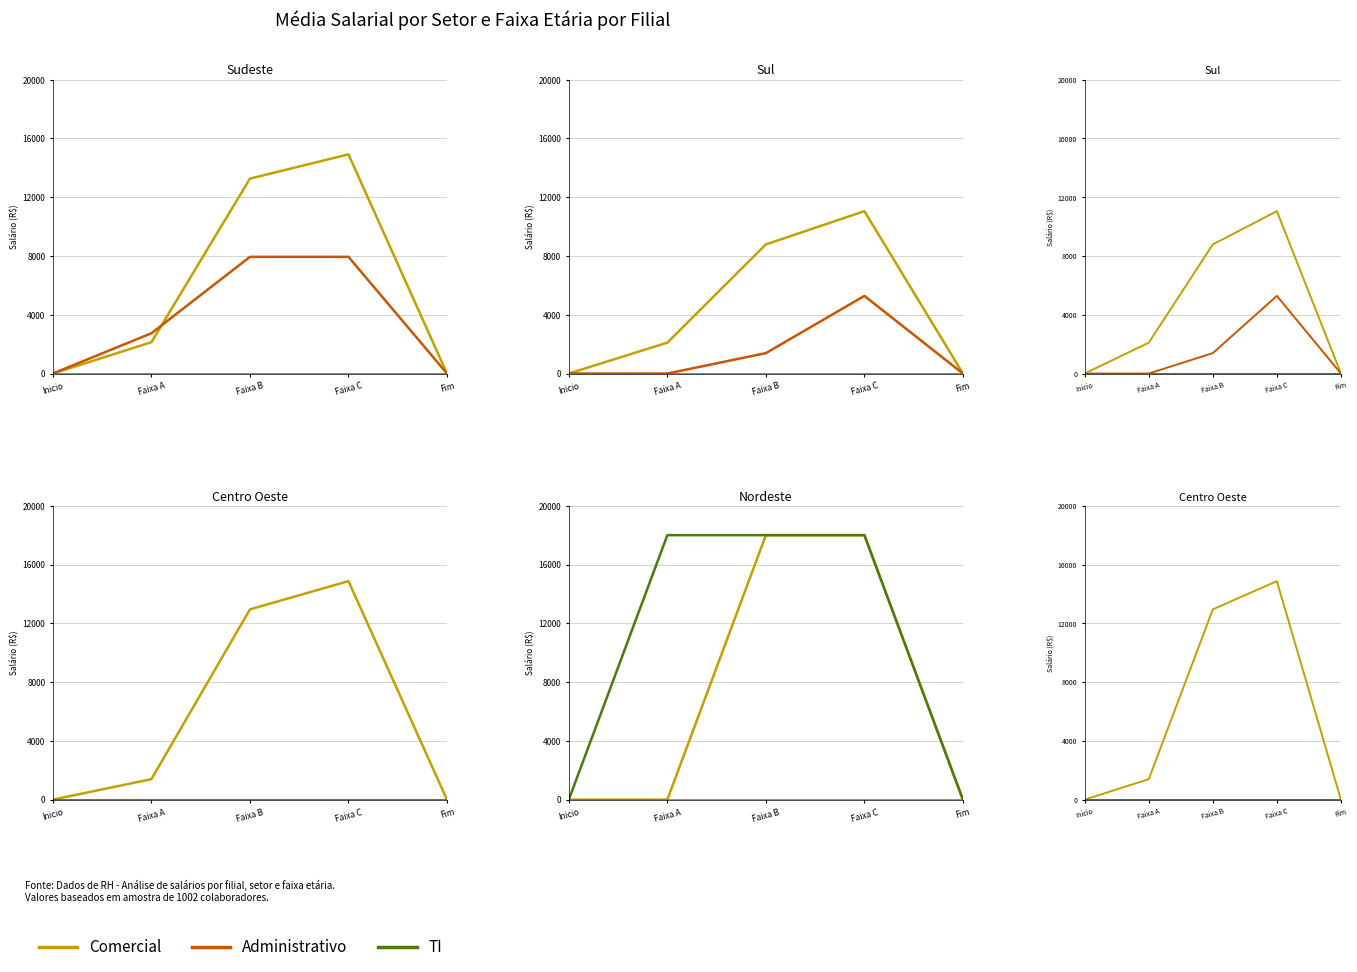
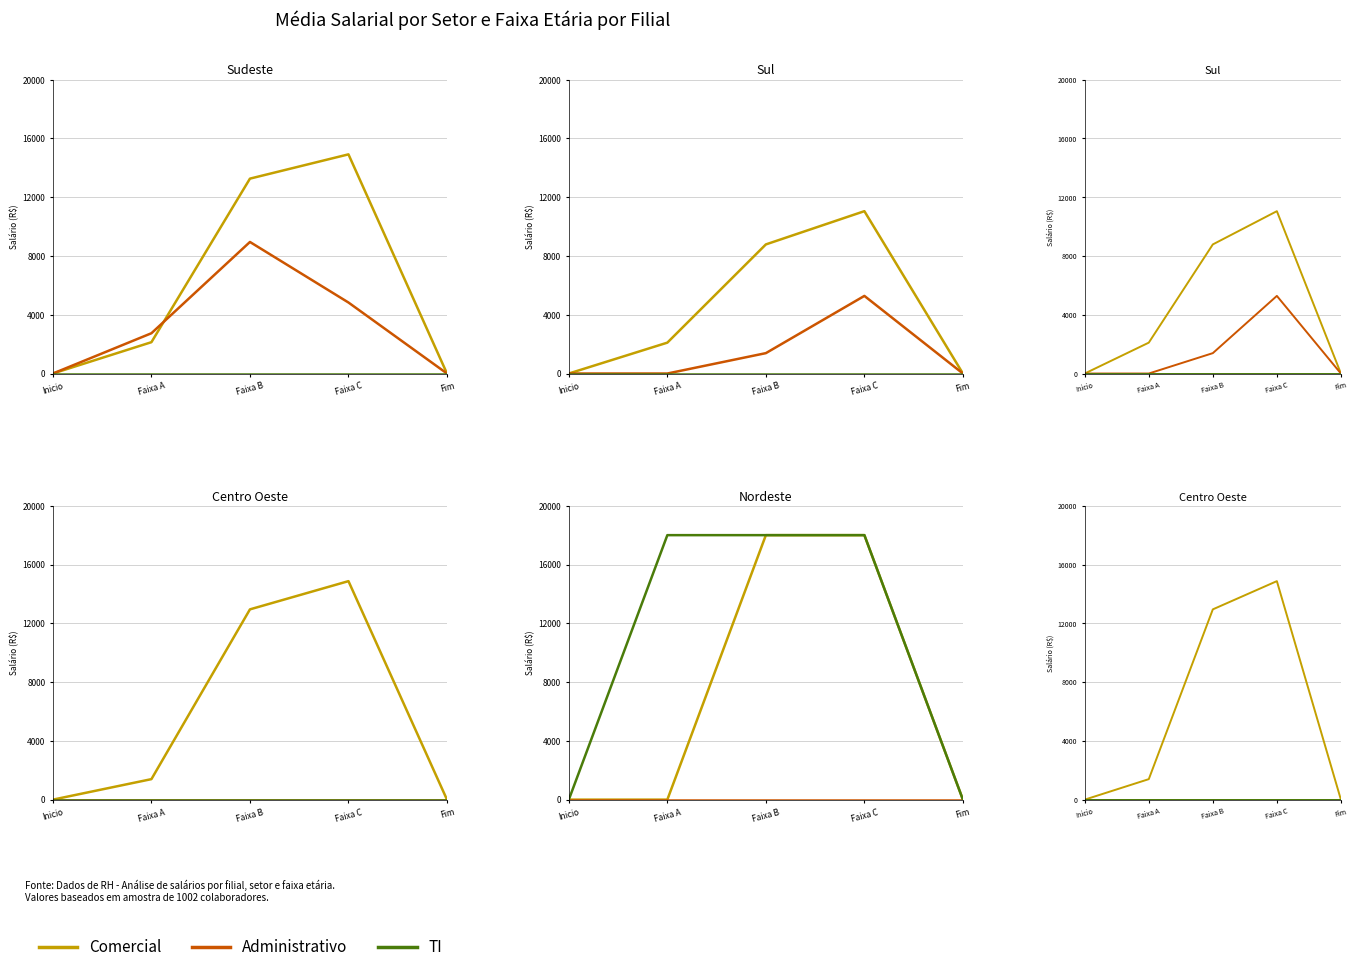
Sudeste, Administrativo, Faixa B: 7900 -> 9000
Sudeste, Administrativo, Faixa C: 7900 -> 4800
